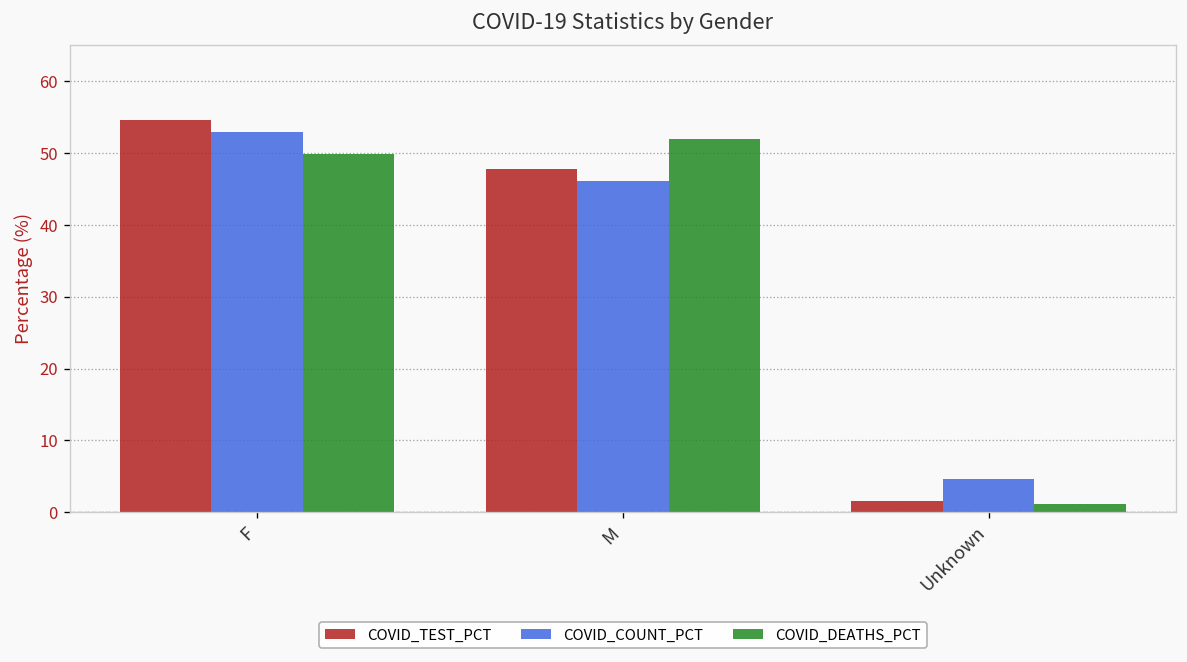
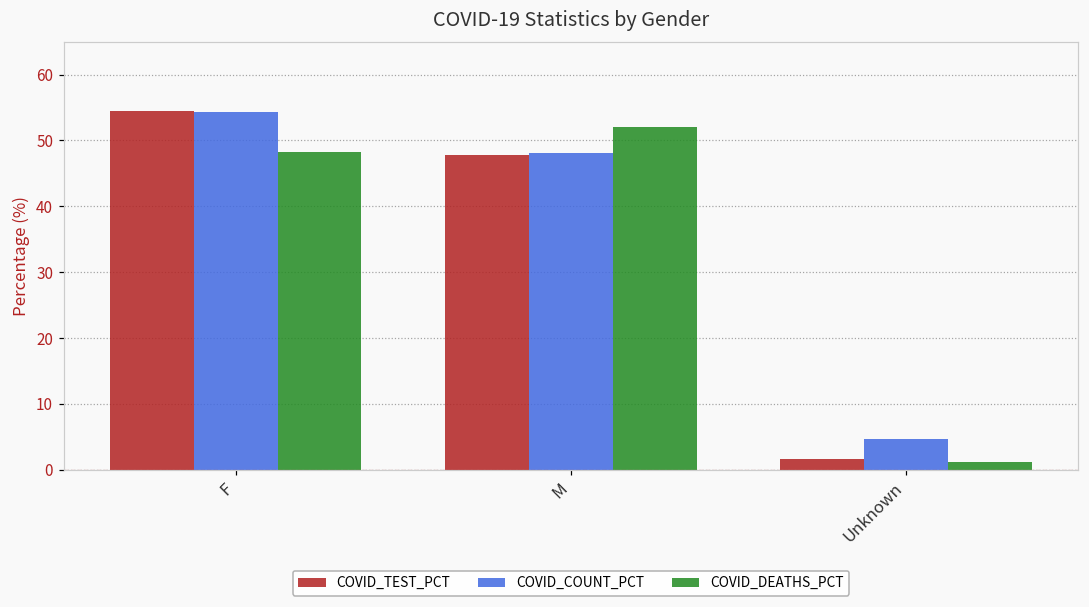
COVID_COUNT_PCT, F: 53 -> 54
COVID_DEATHS_PCT, F: 50 -> 48
COVID_COUNT_PCT, M: 46 -> 48
